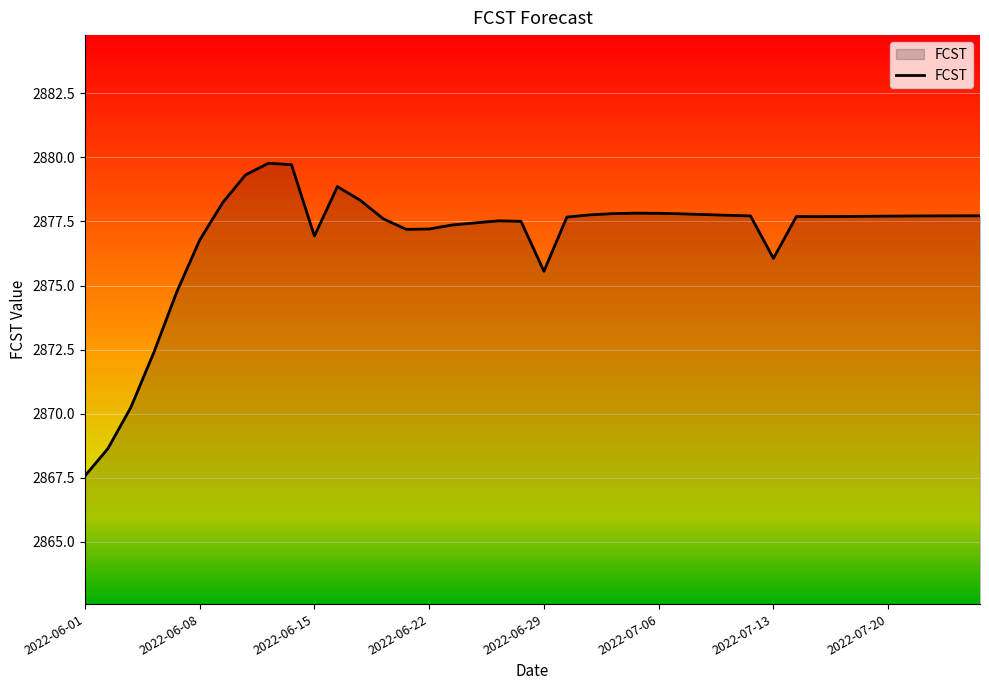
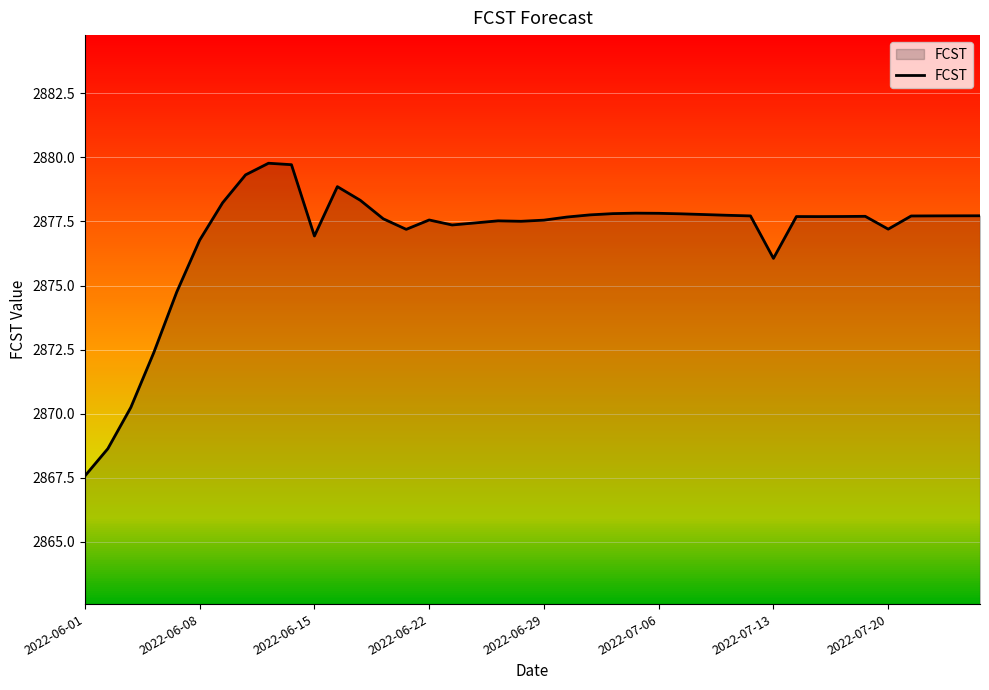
FCST, 2022-06-22: 2877.2 -> 2877.6
FCST, 2022-06-29: 2875.6 -> 2877.6
FCST, 2022-07-20: 2877.7 -> 2877.2
